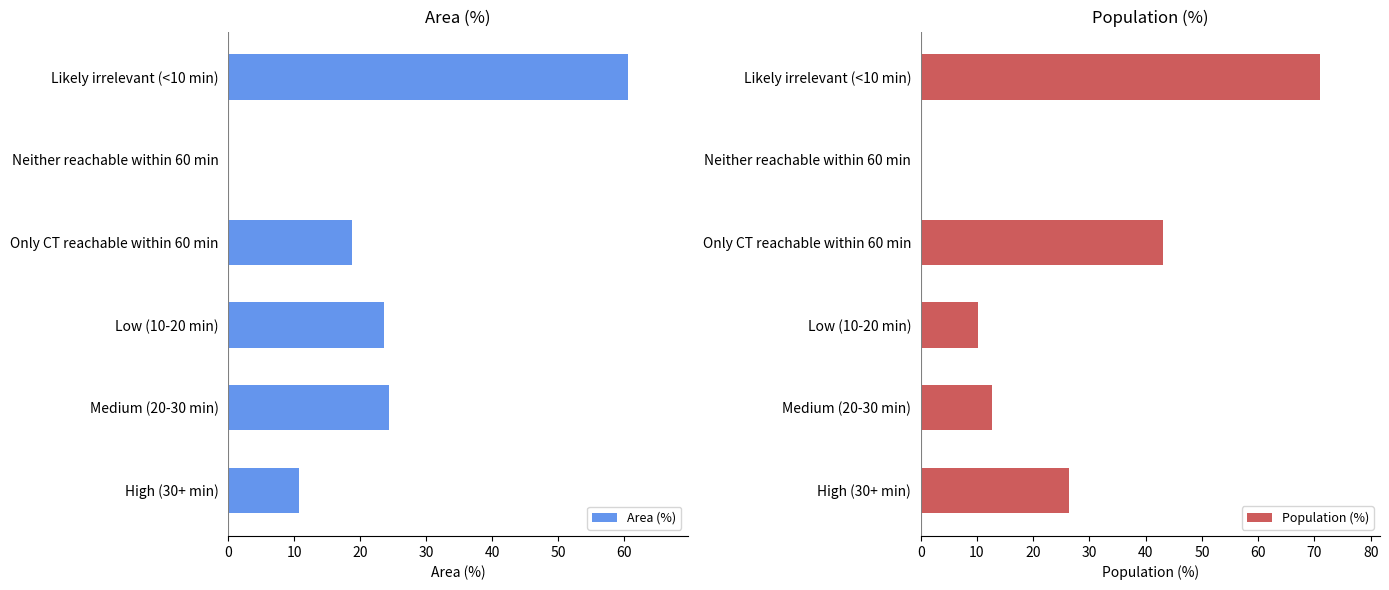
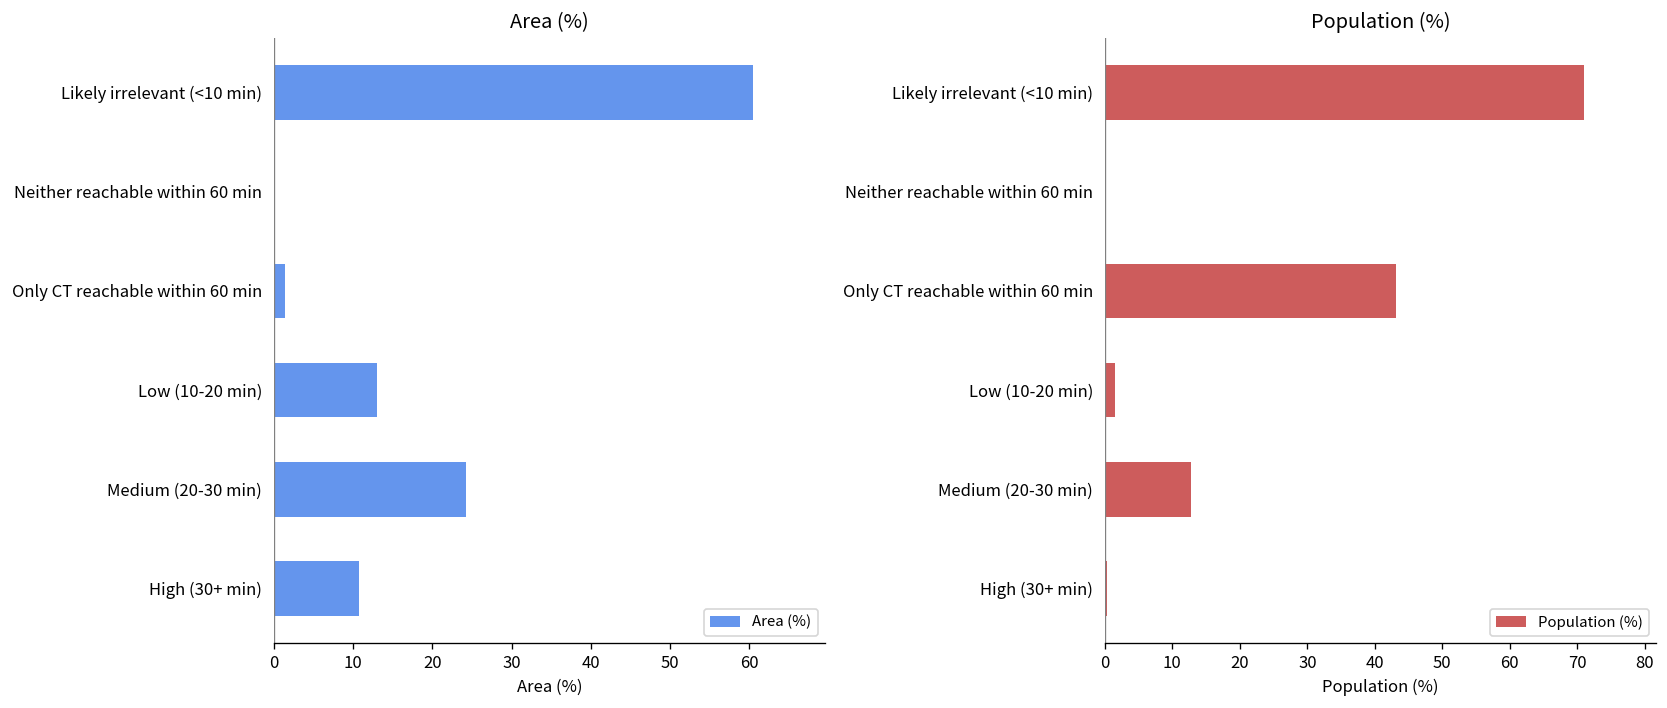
Area (%), Only CT reachable within 60 min: 19 -> 1
Area (%), Low (10-20 min): 24 -> 13
Population (%), Low (10-20 min): 10 -> 2
Population (%), High (30+ min): 26 -> 0
